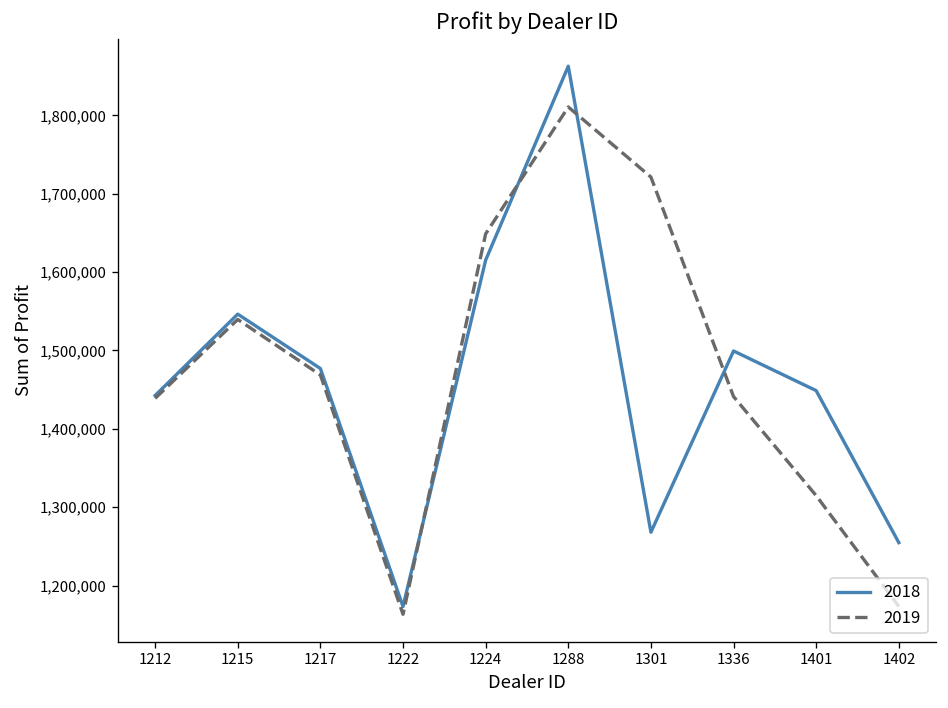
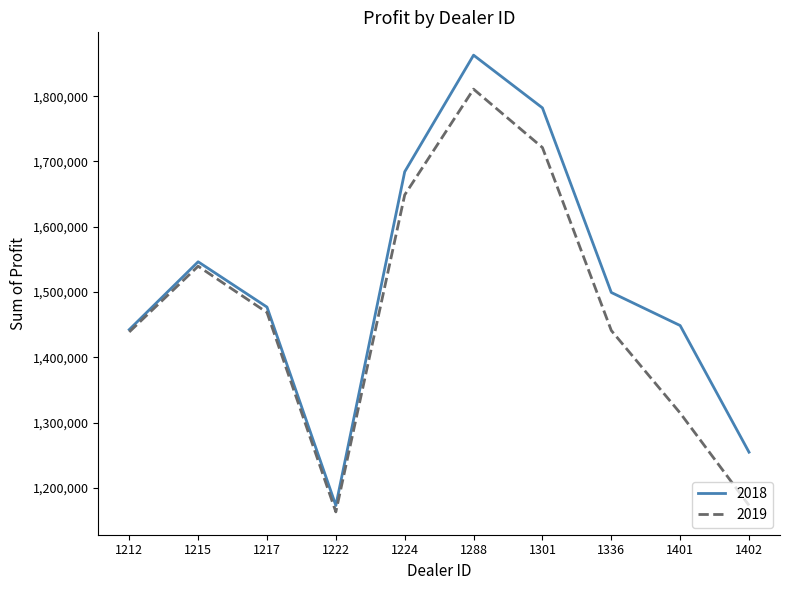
2018, 1224: 1,620,000 -> 1,680,000
2018, 1301: 1,270,000 -> 1,780,000
